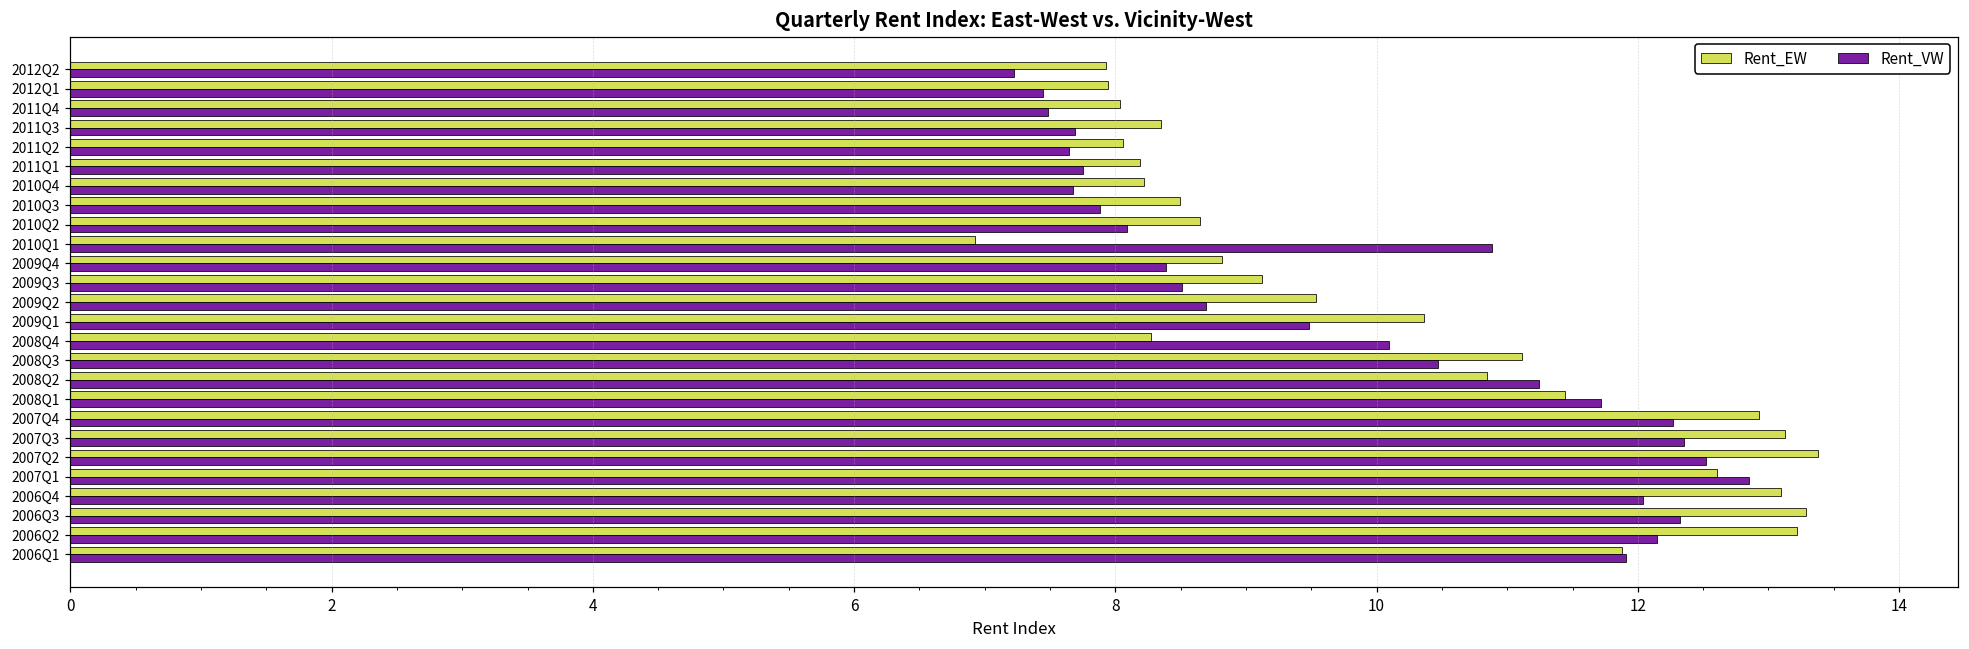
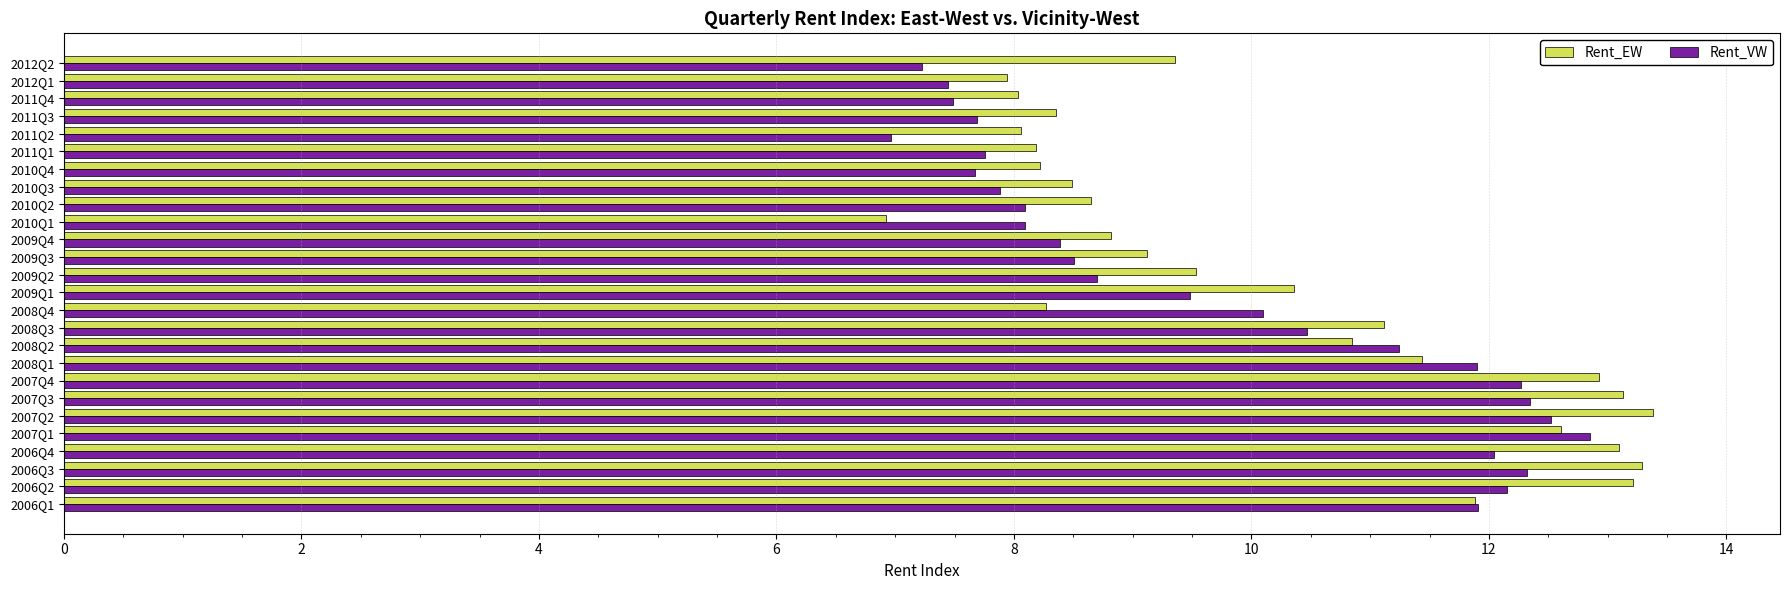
Rent_EW, 2012Q2: 7.93 -> 9.35
Rent_VW, 2011Q2: 7.64 -> 6.96
Rent_VW, 2010Q1: 10.88 -> 8.09
Rent_VW, 2008Q1: 11.72 -> 11.90
